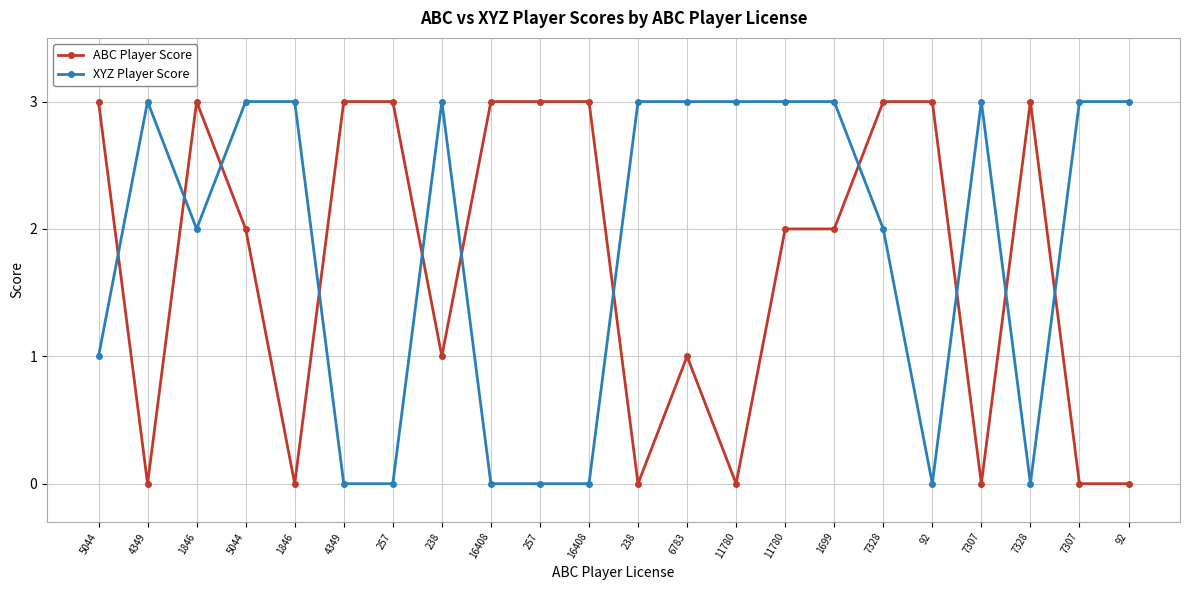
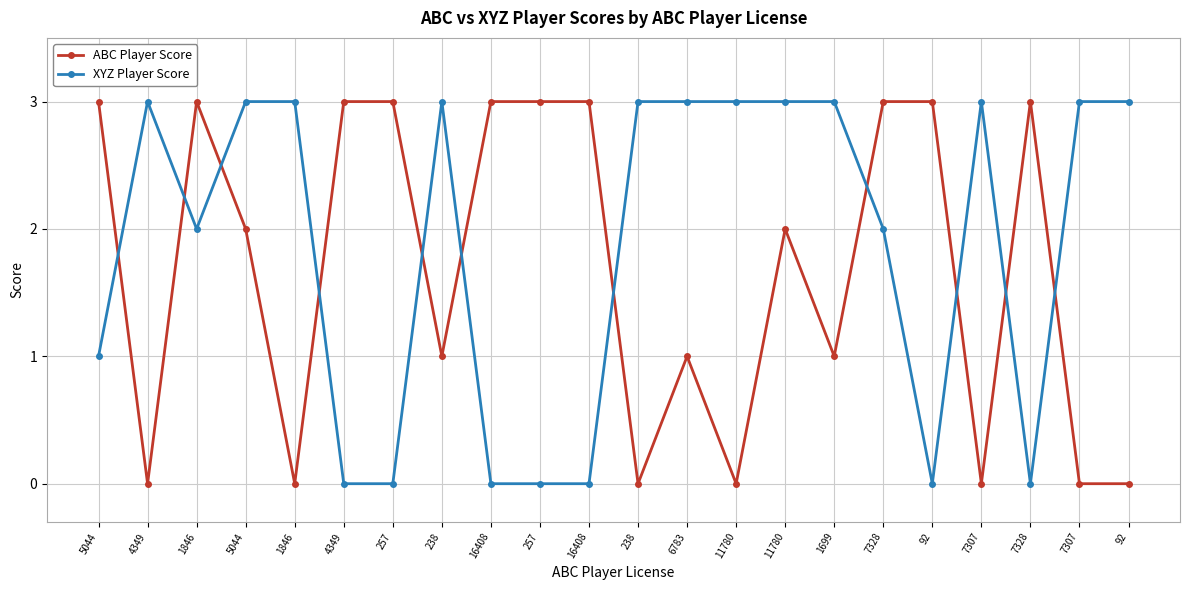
ABC Player Score, 1699: 2 -> 1
